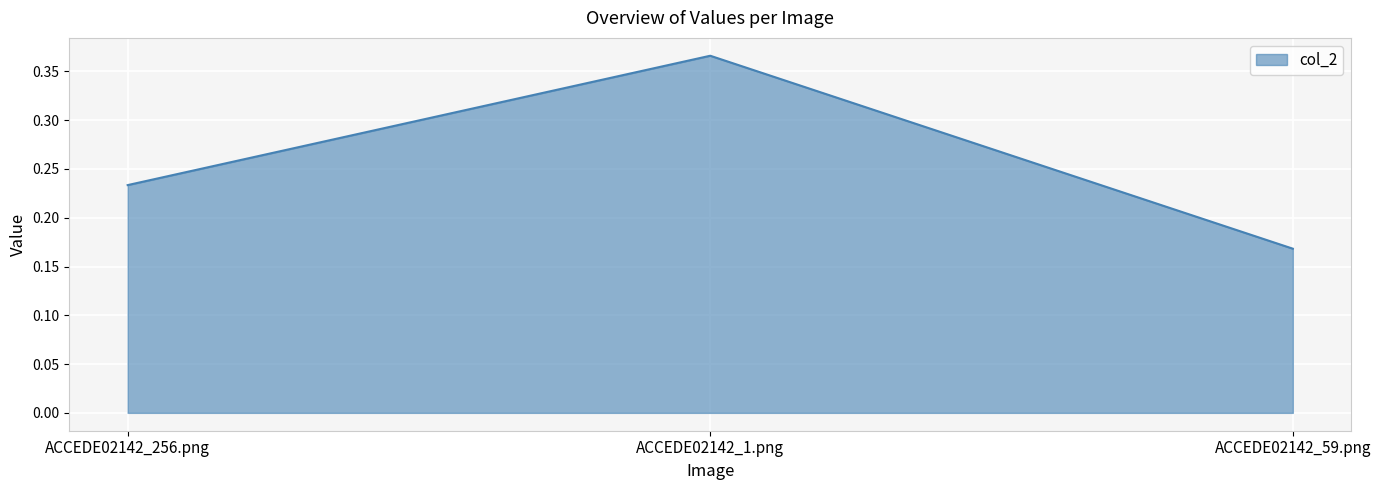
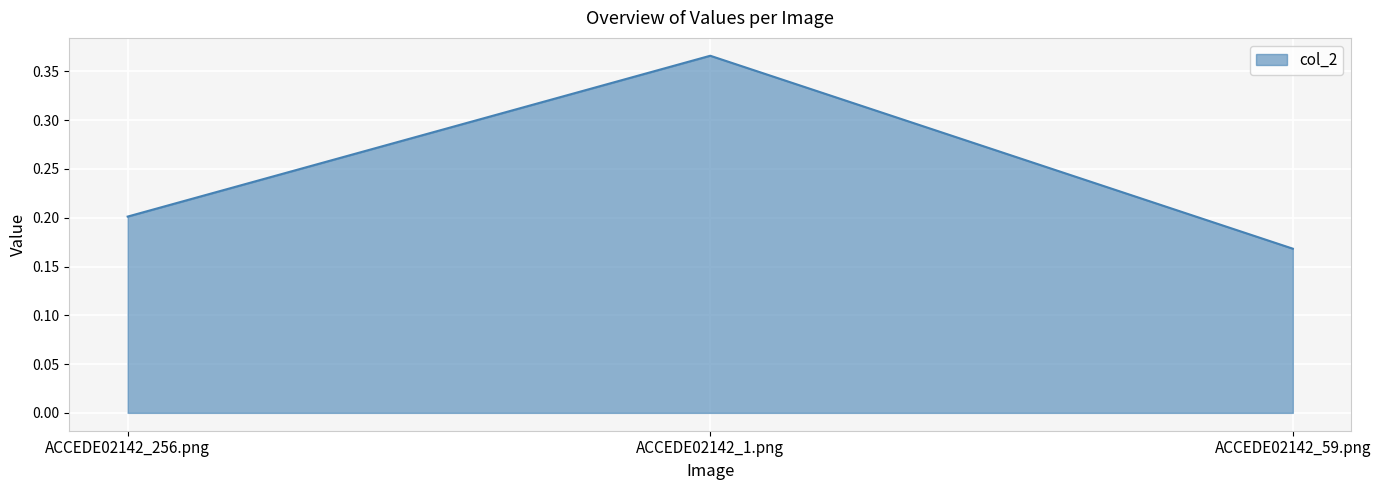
ACCEDE02142_256.png: 0.23 -> 0.20
